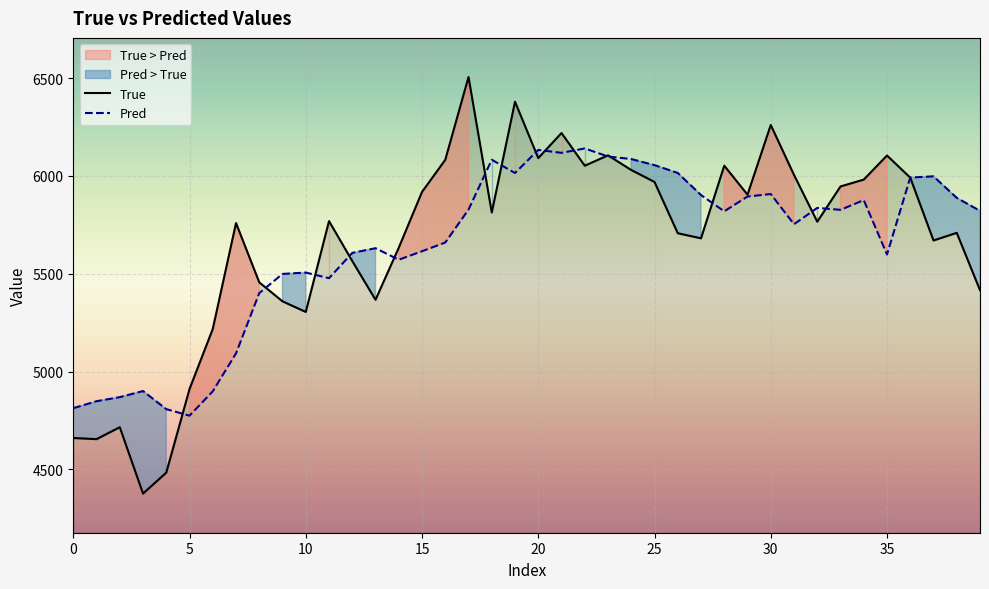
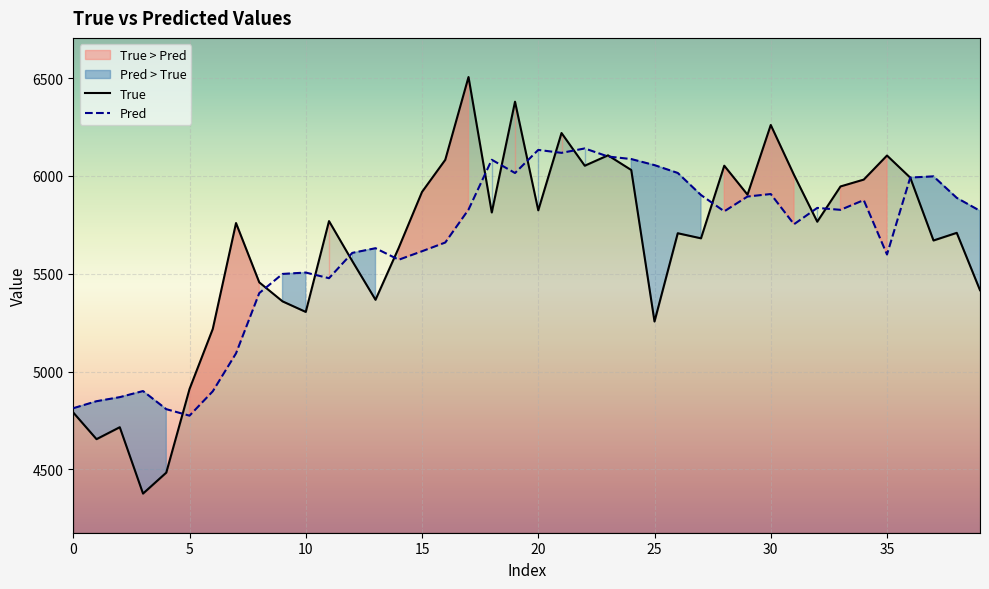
True, 0: 4660 -> 4790
True, 20: 6090 -> 5820
True, 25: 5970 -> 5260
